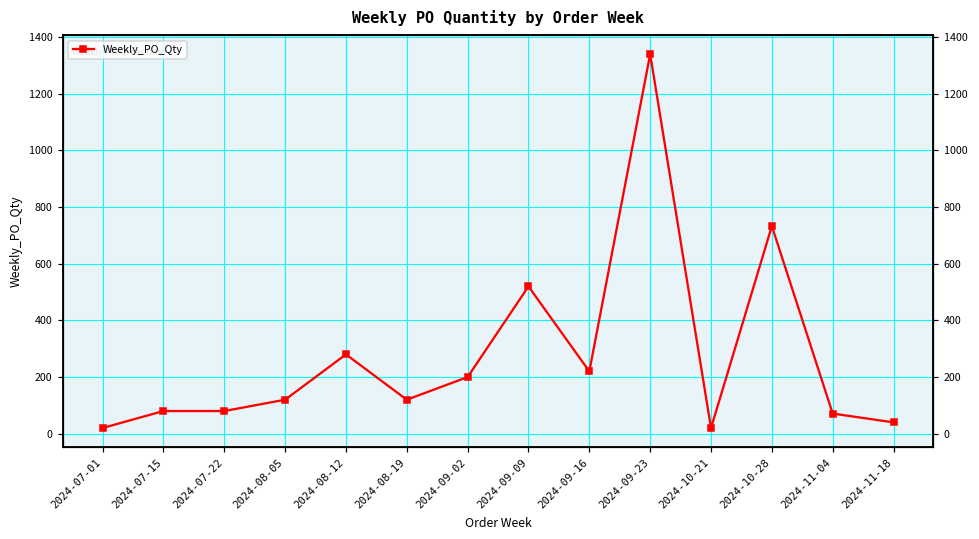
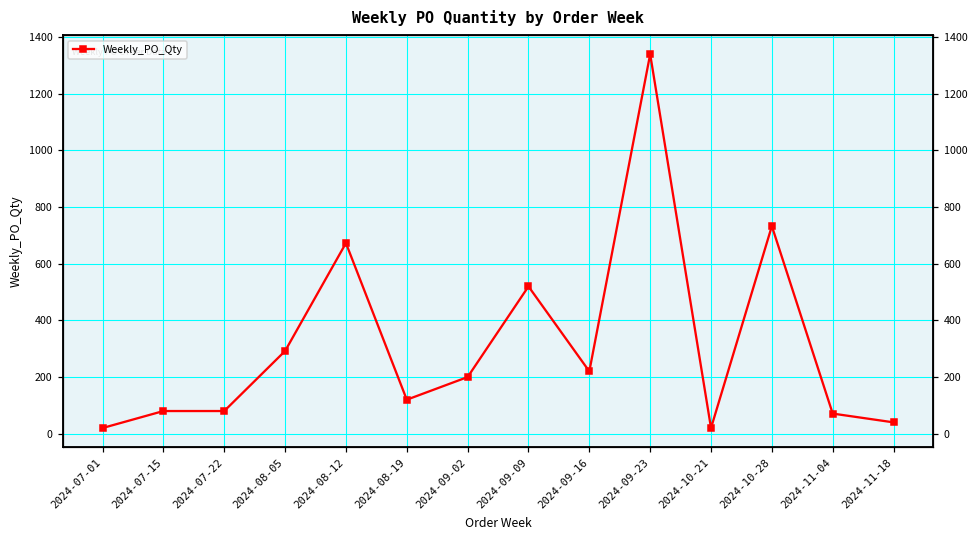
2024-08-05: 120 -> 290
2024-08-12: 280 -> 670
